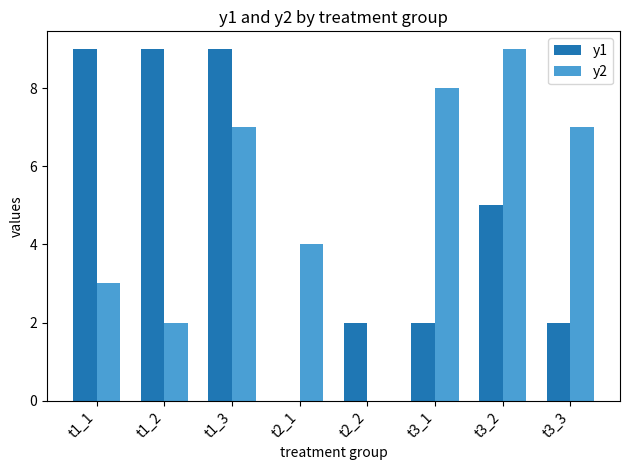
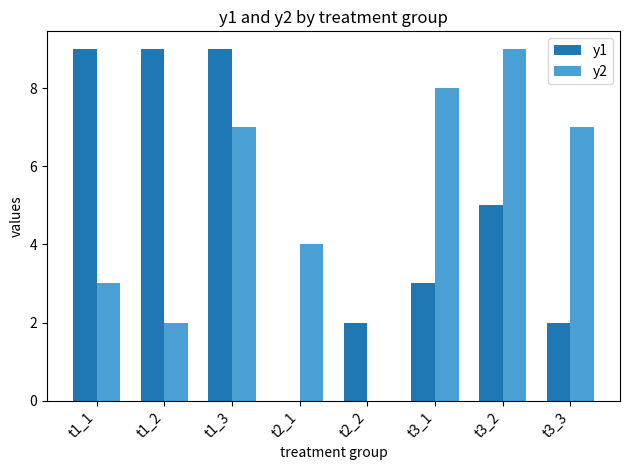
y1, t3_1: 2 -> 3
